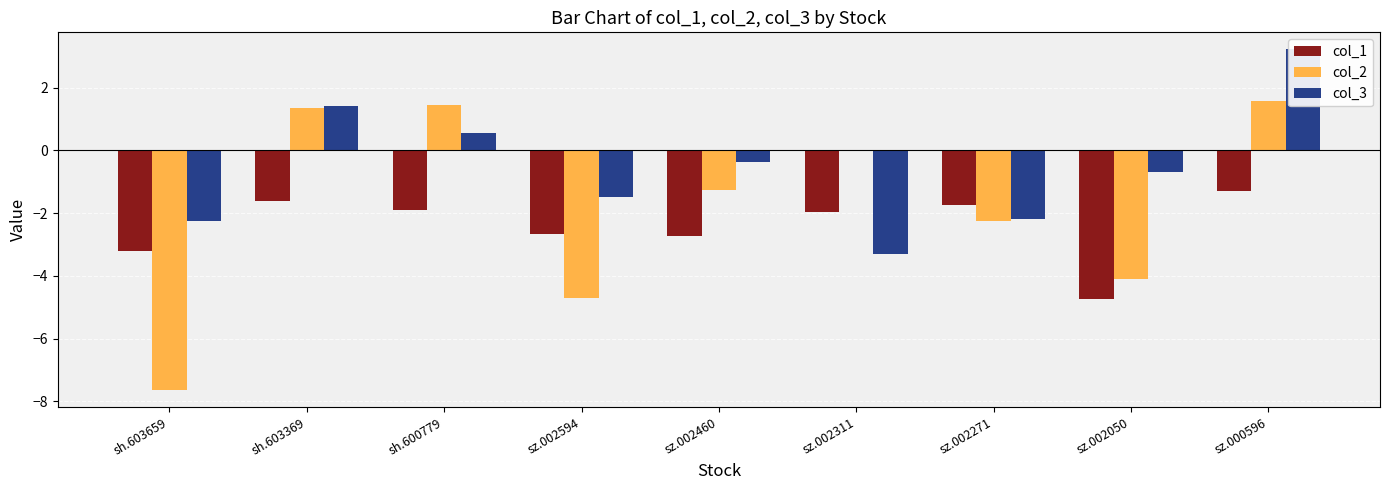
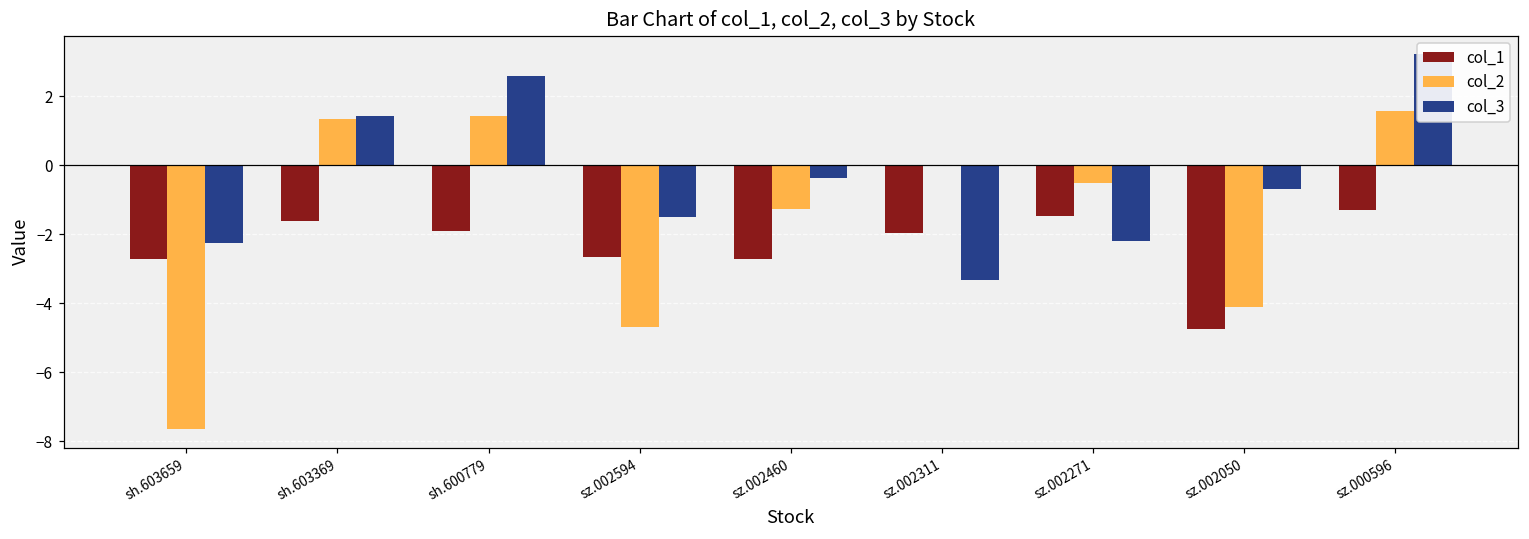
col_1, sh.603659: -3.2 -> -2.7
col_3, sh.600779: 0.5 -> 2.6
col_1, sz.002271: -1.8 -> -1.5
col_2, sz.002271: -2.2 -> -0.5
